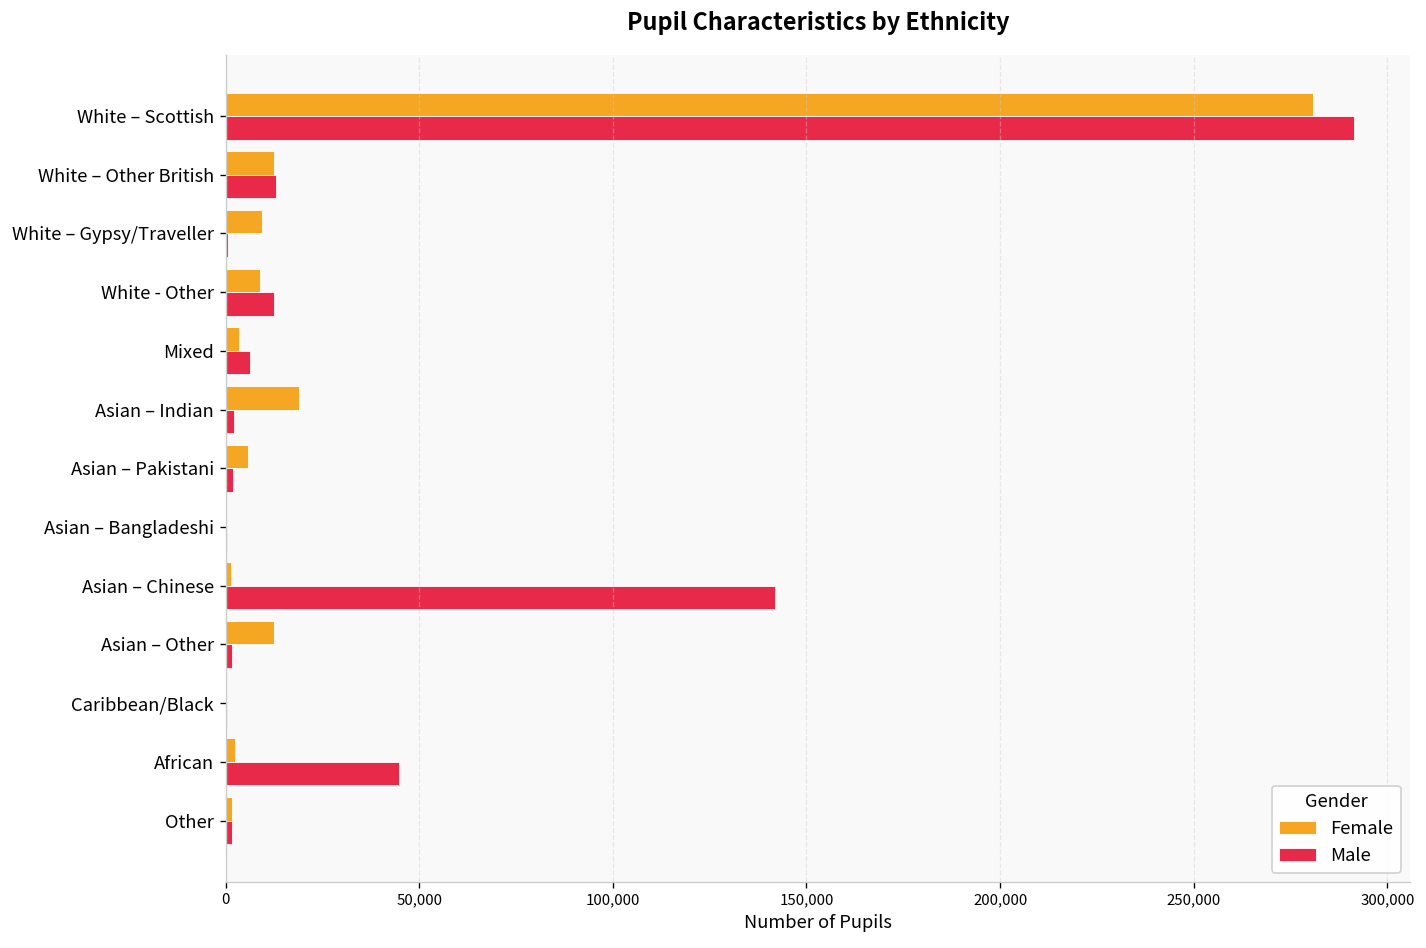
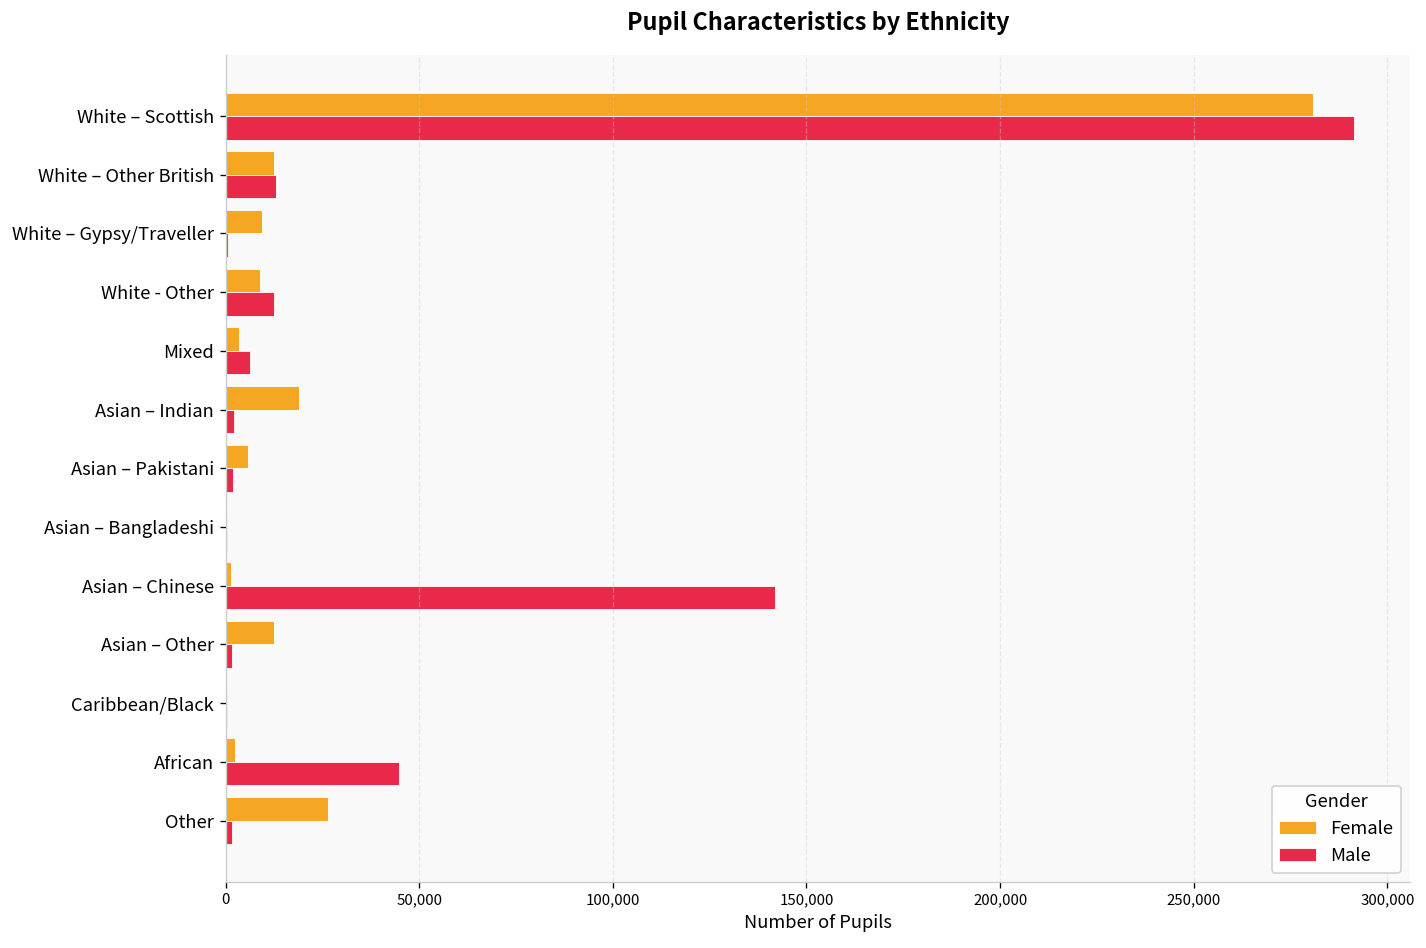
Female, Other: 2,000 -> 26,000
